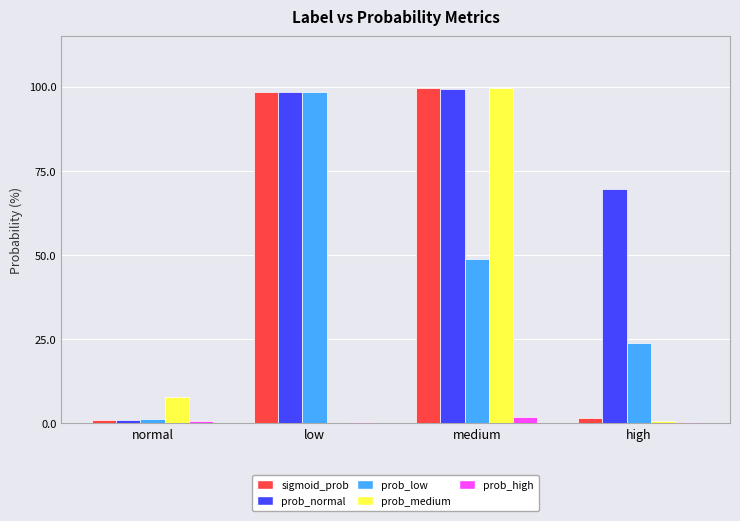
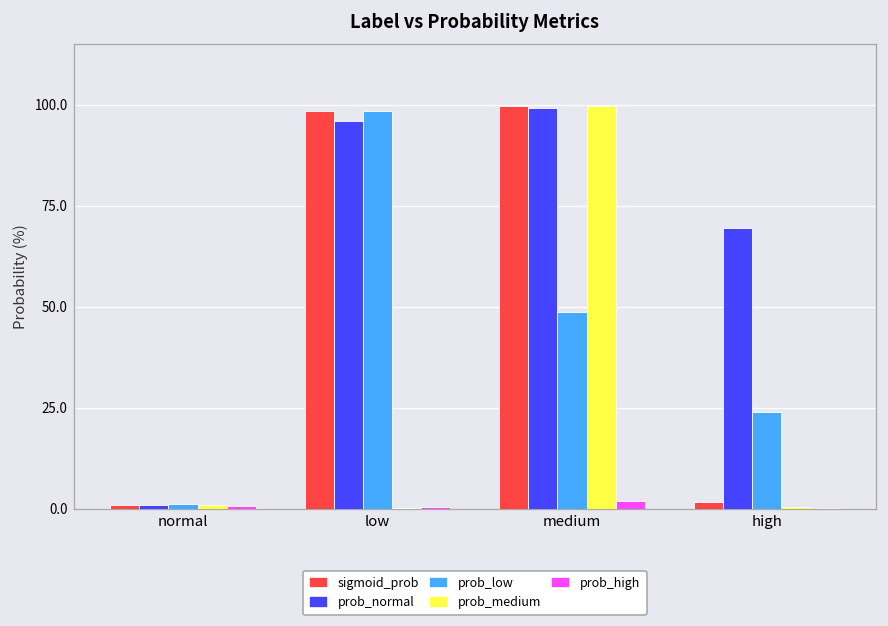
prob_medium, normal: 8 -> 1
prob_normal, low: 99 -> 96
